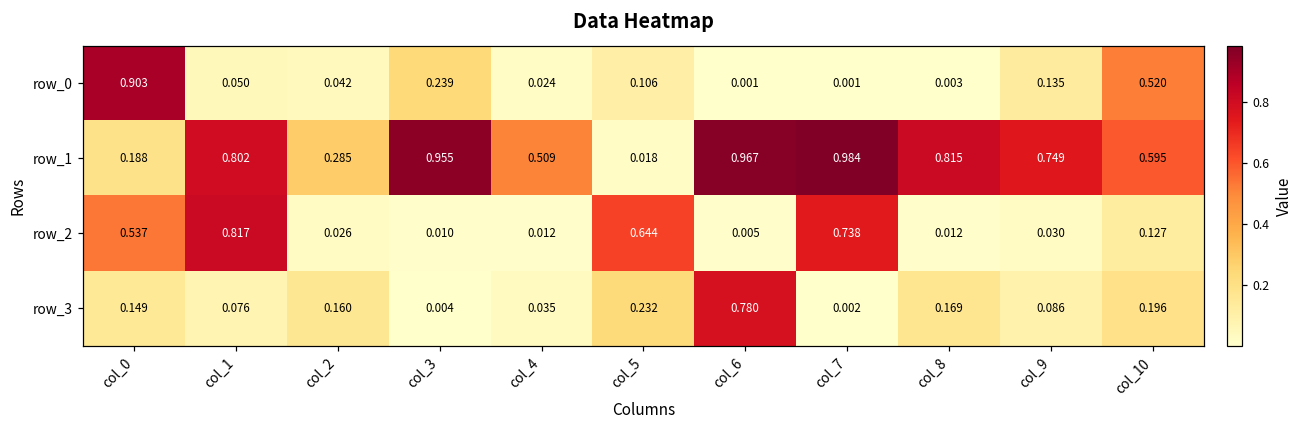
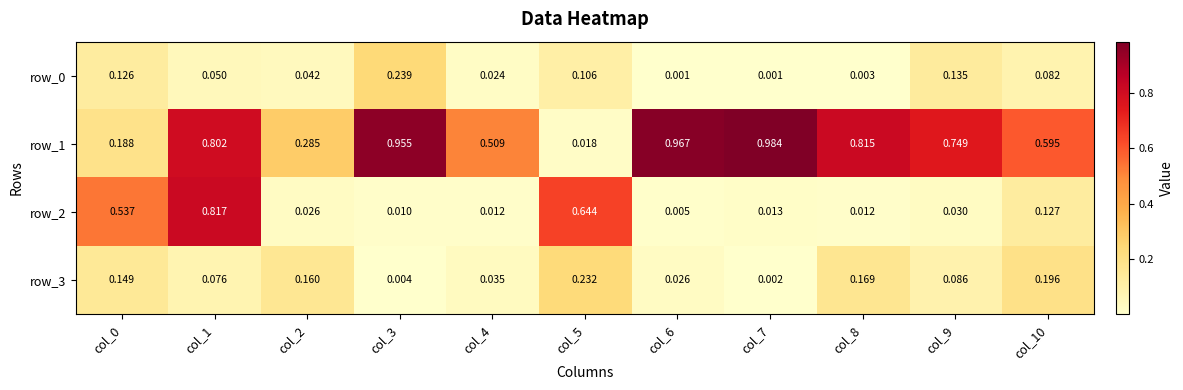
row_0, col_0: 0.903 -> 0.126
row_0, col_10: 0.520 -> 0.082
row_2, col_7: 0.738 -> 0.013
row_3, col_6: 0.780 -> 0.026
